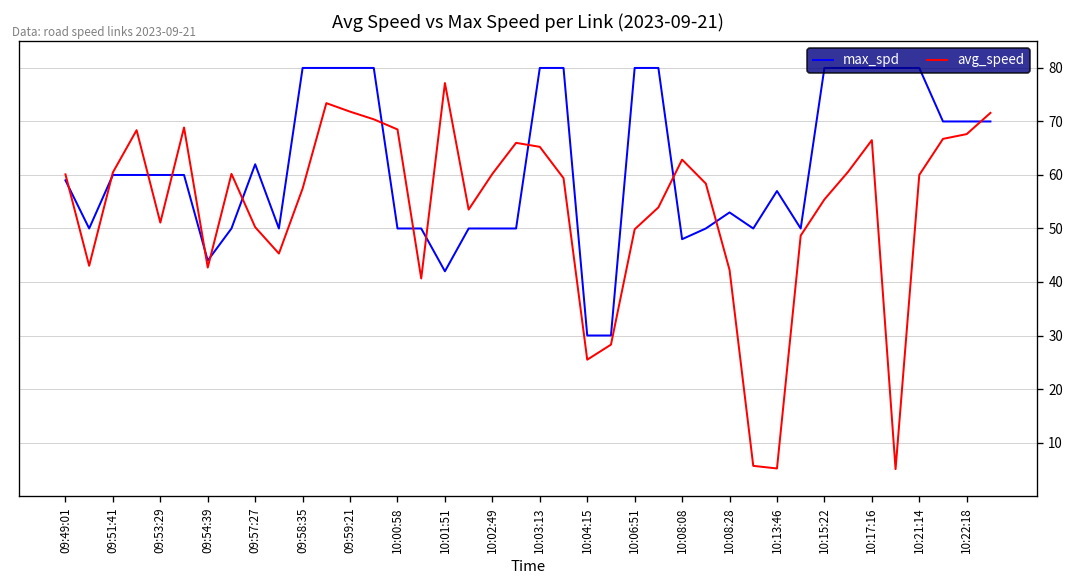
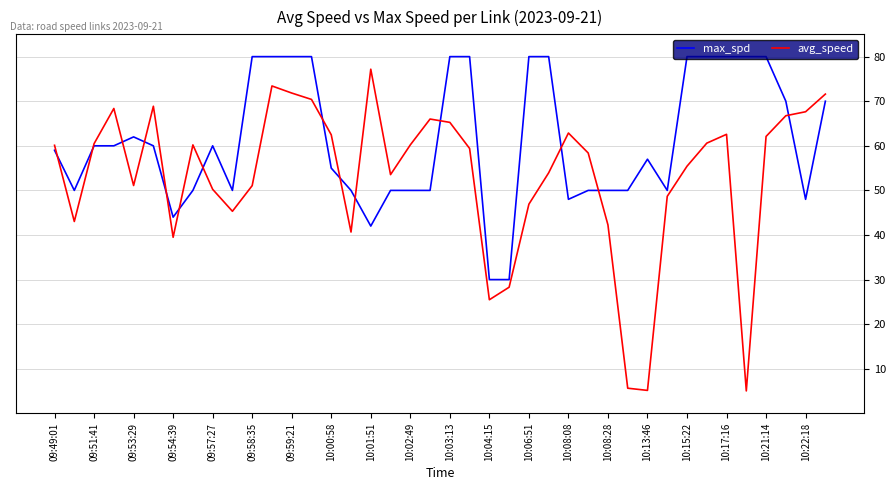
max_spd, 09:53:29: 60 -> 62
avg_speed, 09:54:39: 43 -> 39
max_spd, 09:57:27: 62 -> 60
avg_speed, 09:58:35: 57 -> 51
max_spd, 10:00:58: 50 -> 55
avg_speed, 10:00:58: 69 -> 62
avg_speed, 10:06:51: 50 -> 47
max_spd, 10:08:28: 53 -> 50
avg_speed, 10:17:16: 67 -> 63
avg_speed, 10:21:14: 60 -> 62
max_spd, 10:22:18: 70 -> 48
